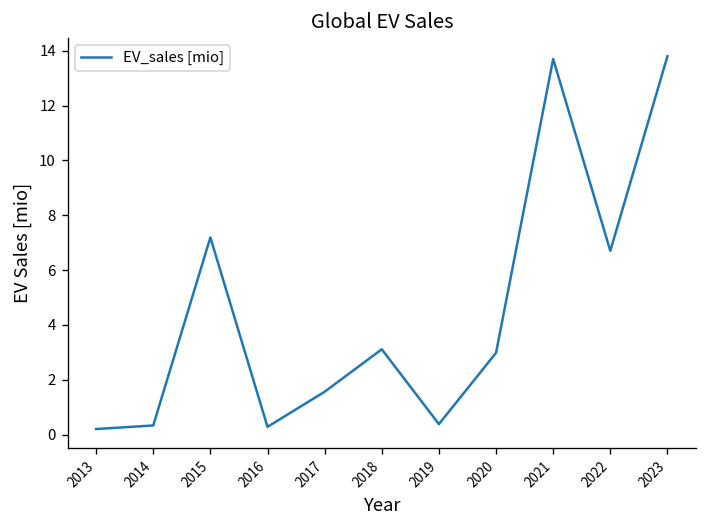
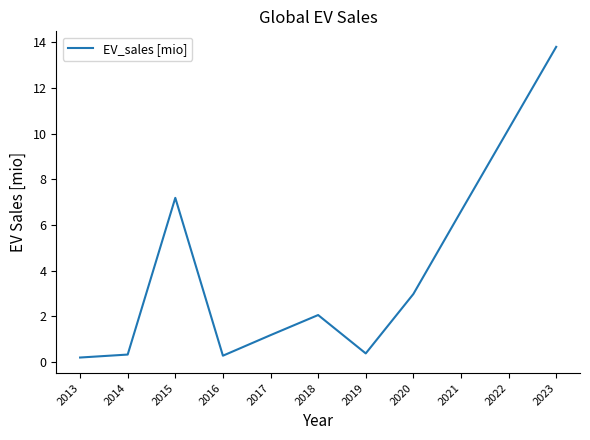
2017: 1.6 -> 1.2
2018: 3.1 -> 2.1
2021: 13.7 -> 6.6
2022: 6.7 -> 10.2
